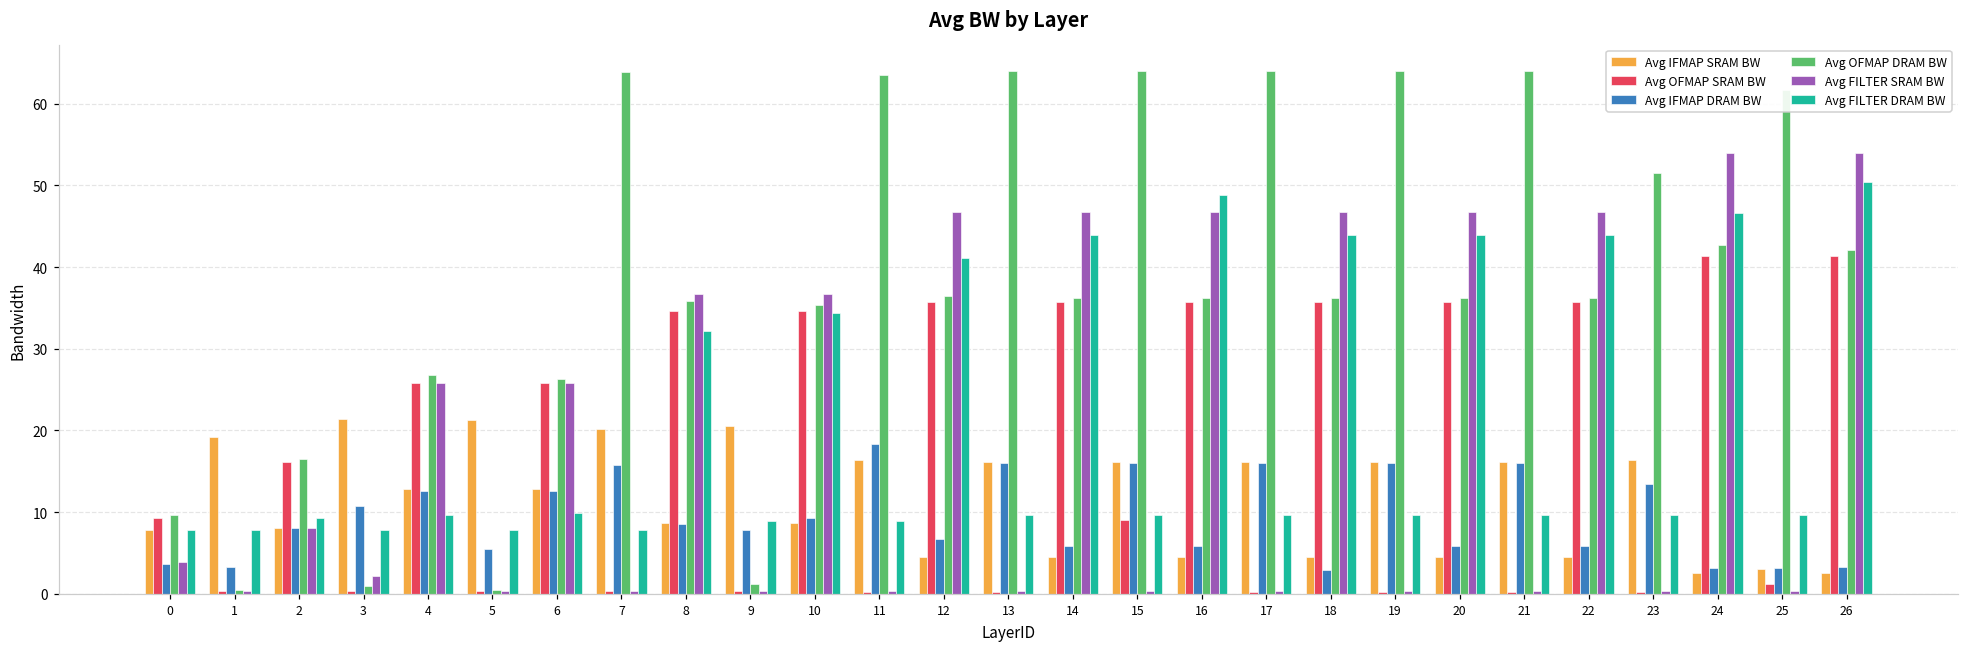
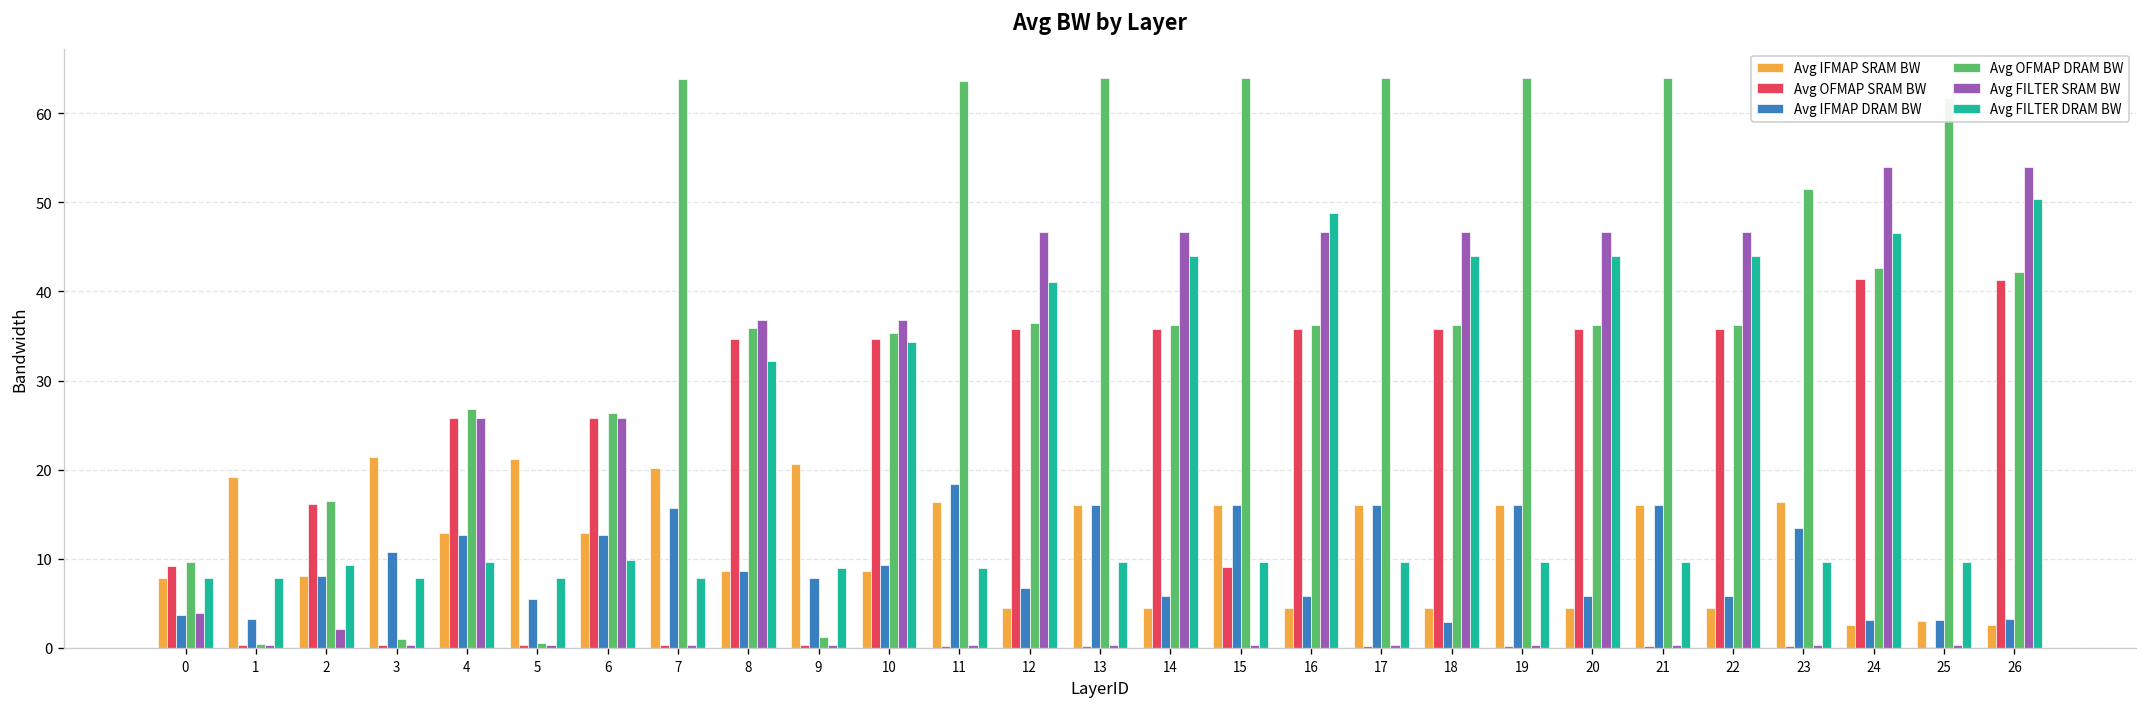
Avg FILTER SRAM BW, 2: 8 -> 2
Avg FILTER SRAM BW, 3: 2 -> 0
Avg OFMAP SRAM BW, 25: 1 -> 0
